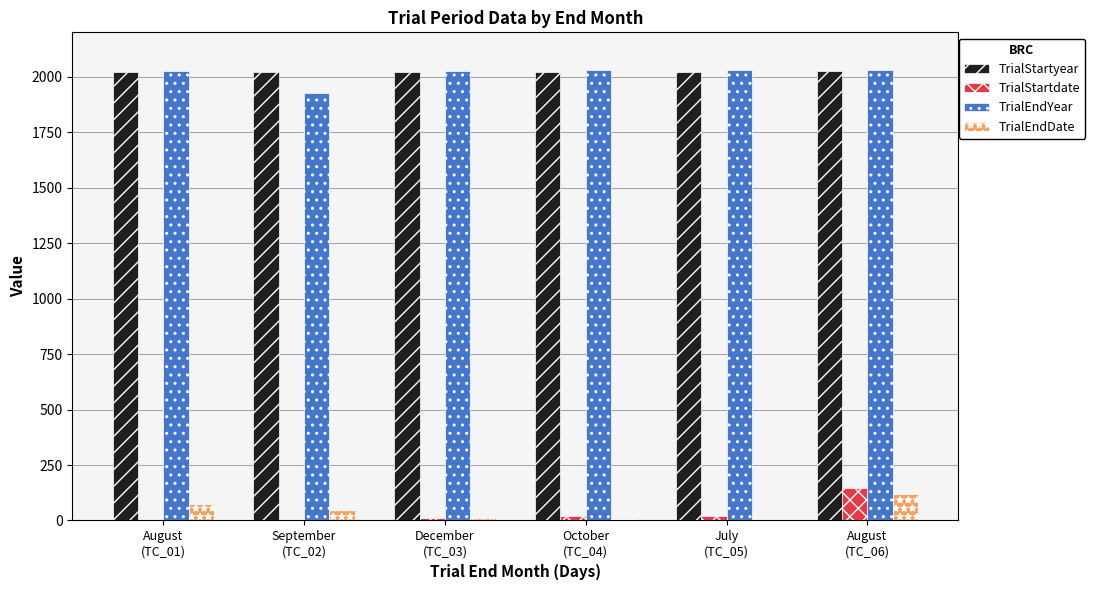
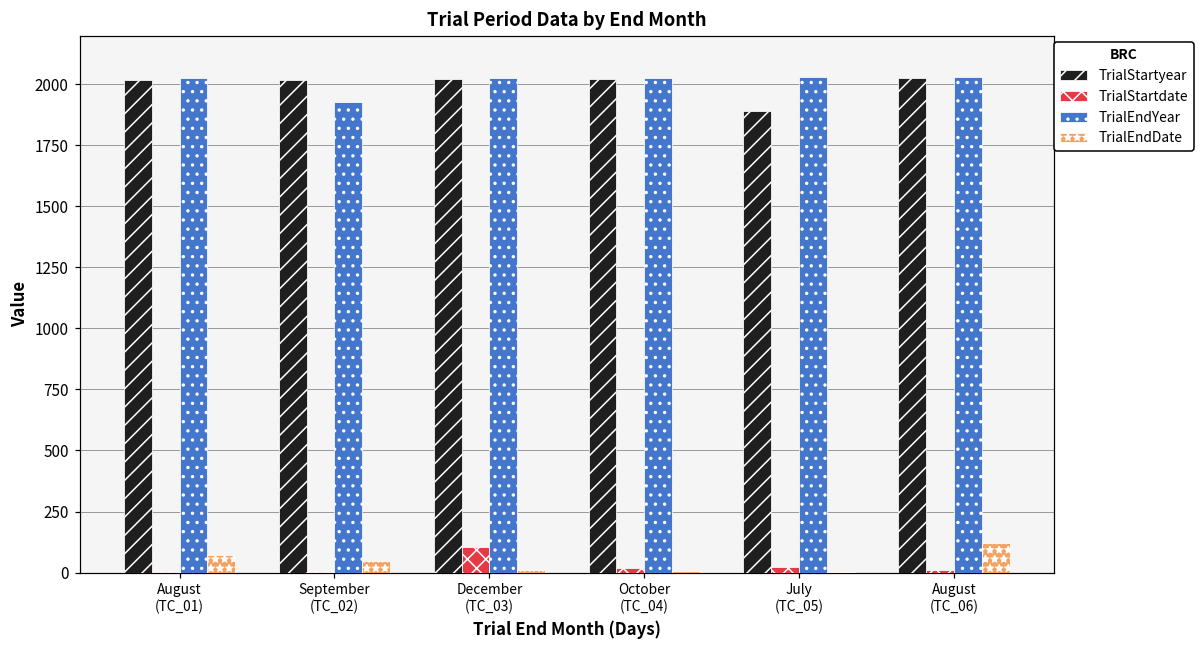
TrialStartdate, December (TC_03): 10 -> 100
TrialStartyear, July (TC_05): 2020 -> 1890
TrialStartdate, August (TC_06): 150 -> 10
